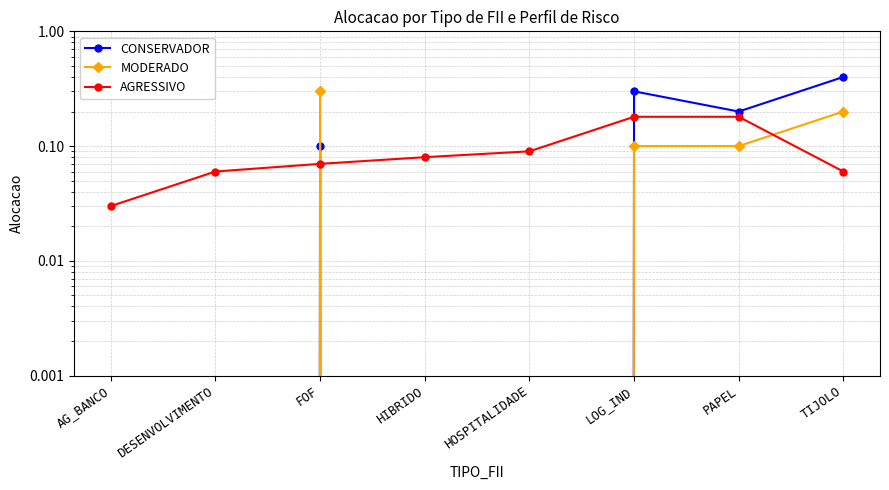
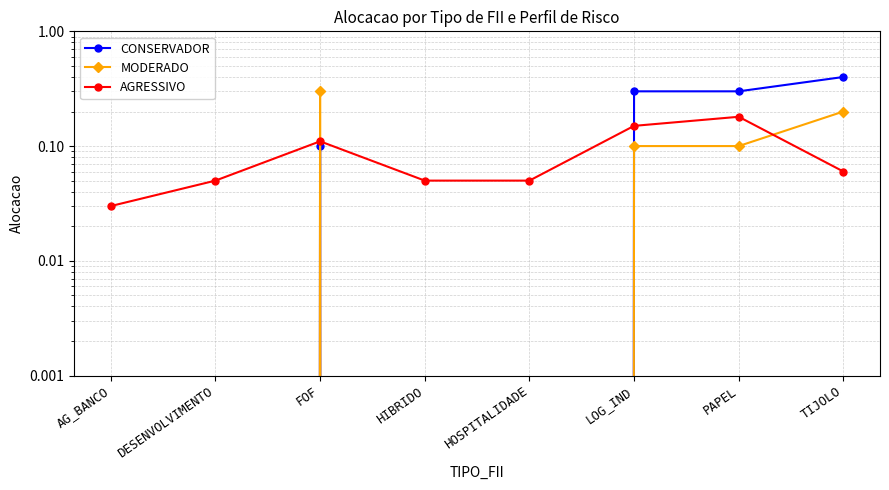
AGRESSIVO, DESENVOLVIMENTO: 0.06 -> 0.05
AGRESSIVO, FOF: 0.07 -> 0.11
AGRESSIVO, HIBRIDO: 0.08 -> 0.05
AGRESSIVO, HOSPITALIDADE: 0.09 -> 0.05
AGRESSIVO, LOG_IND: 0.18 -> 0.15
CONSERVADOR, PAPEL: 0.2 -> 0.3
